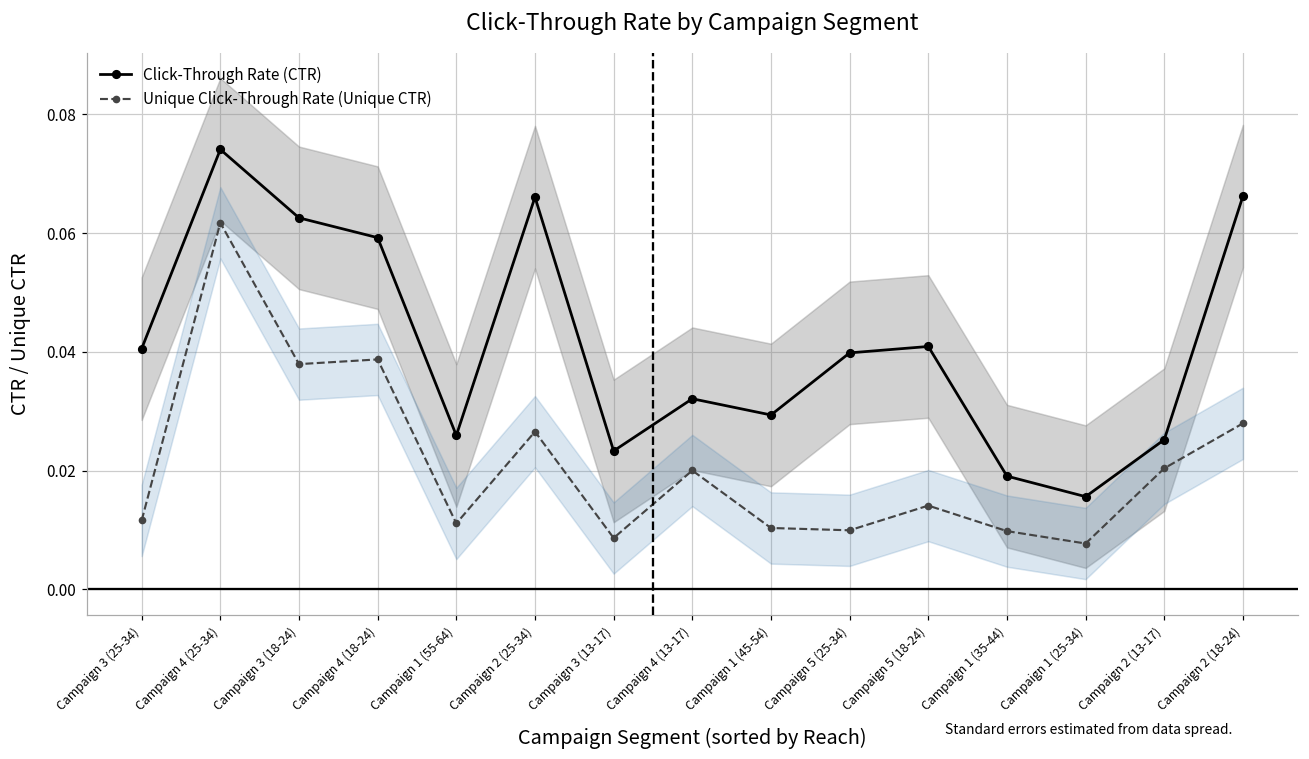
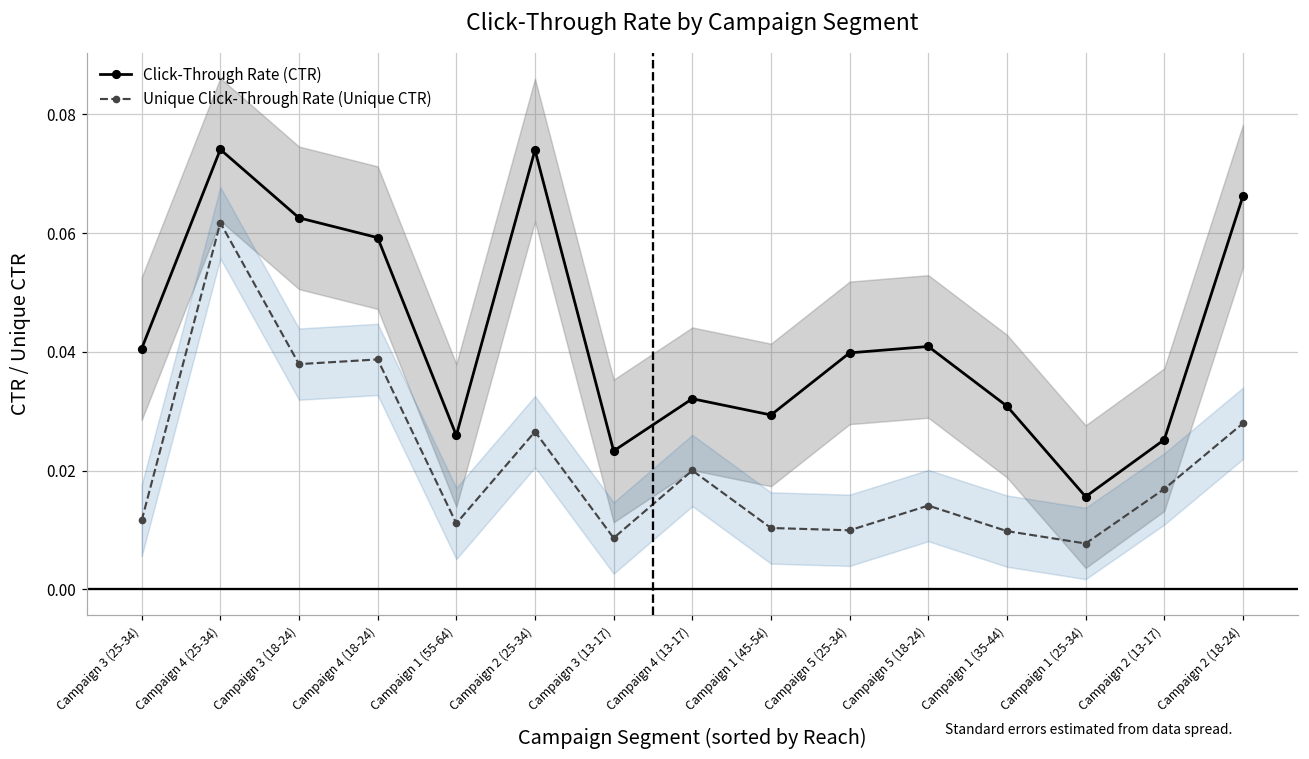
Click-Through Rate (CTR), Campaign 2 (25-34): 0.066 -> 0.074
Click-Through Rate (CTR), Campaign 1 (35-44): 0.019 -> 0.031
Unique Click-Through Rate (Unique CTR), Campaign 2 (13-17): 0.020 -> 0.017
